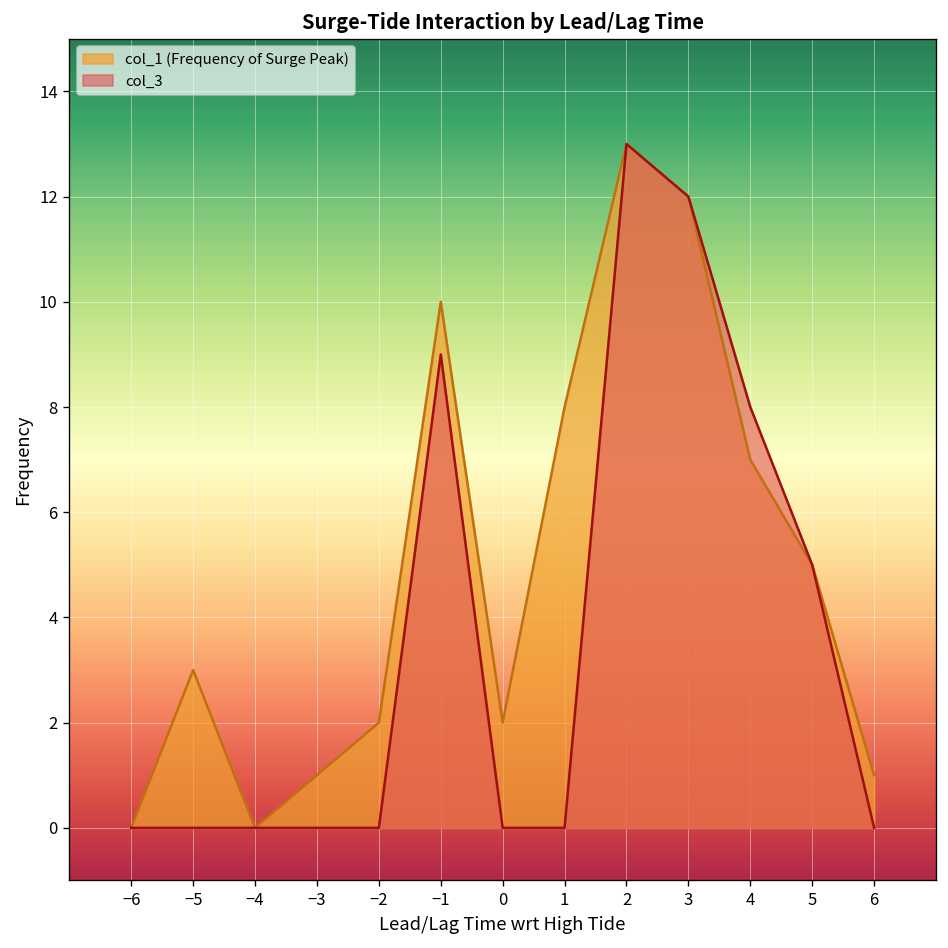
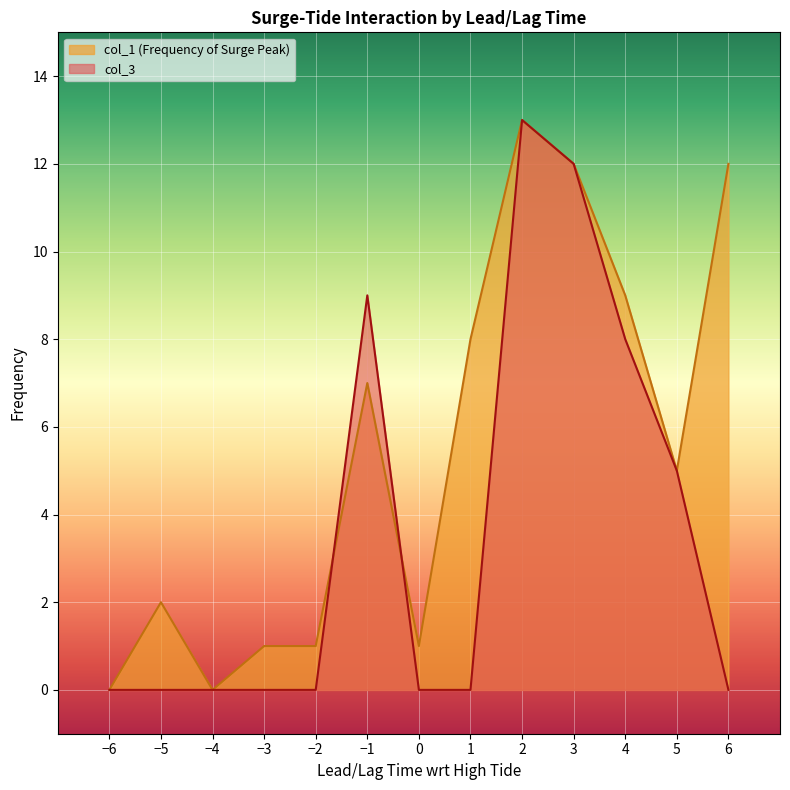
col_1 (Frequency of Surge Peak), −5: 3 -> 2
col_1 (Frequency of Surge Peak), −2: 2 -> 1
col_1 (Frequency of Surge Peak), −1: 10 -> 7
col_1 (Frequency of Surge Peak), 0: 2 -> 1
col_1 (Frequency of Surge Peak), 4: 7 -> 9
col_1 (Frequency of Surge Peak), 6: 1 -> 12
